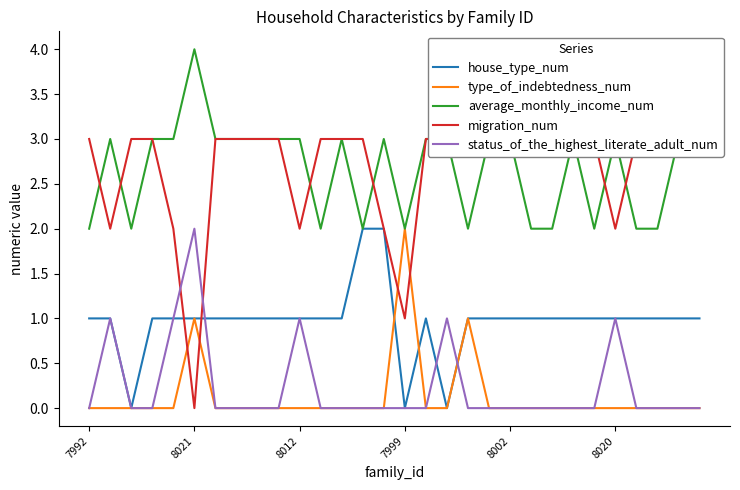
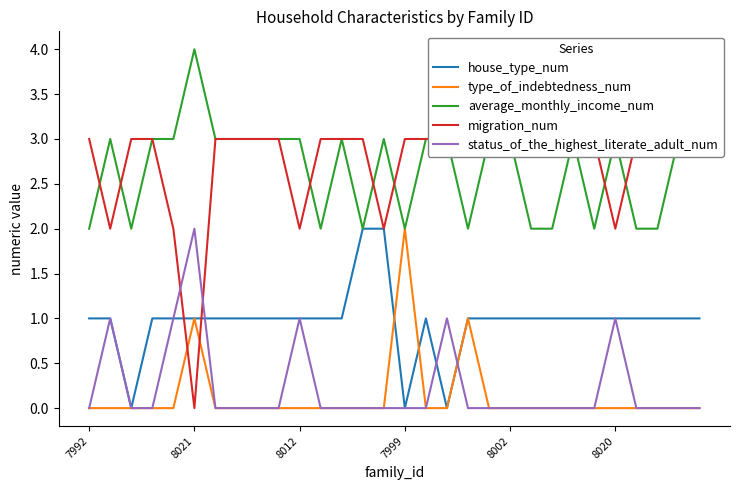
migration_num, 7999: 1 -> 3
